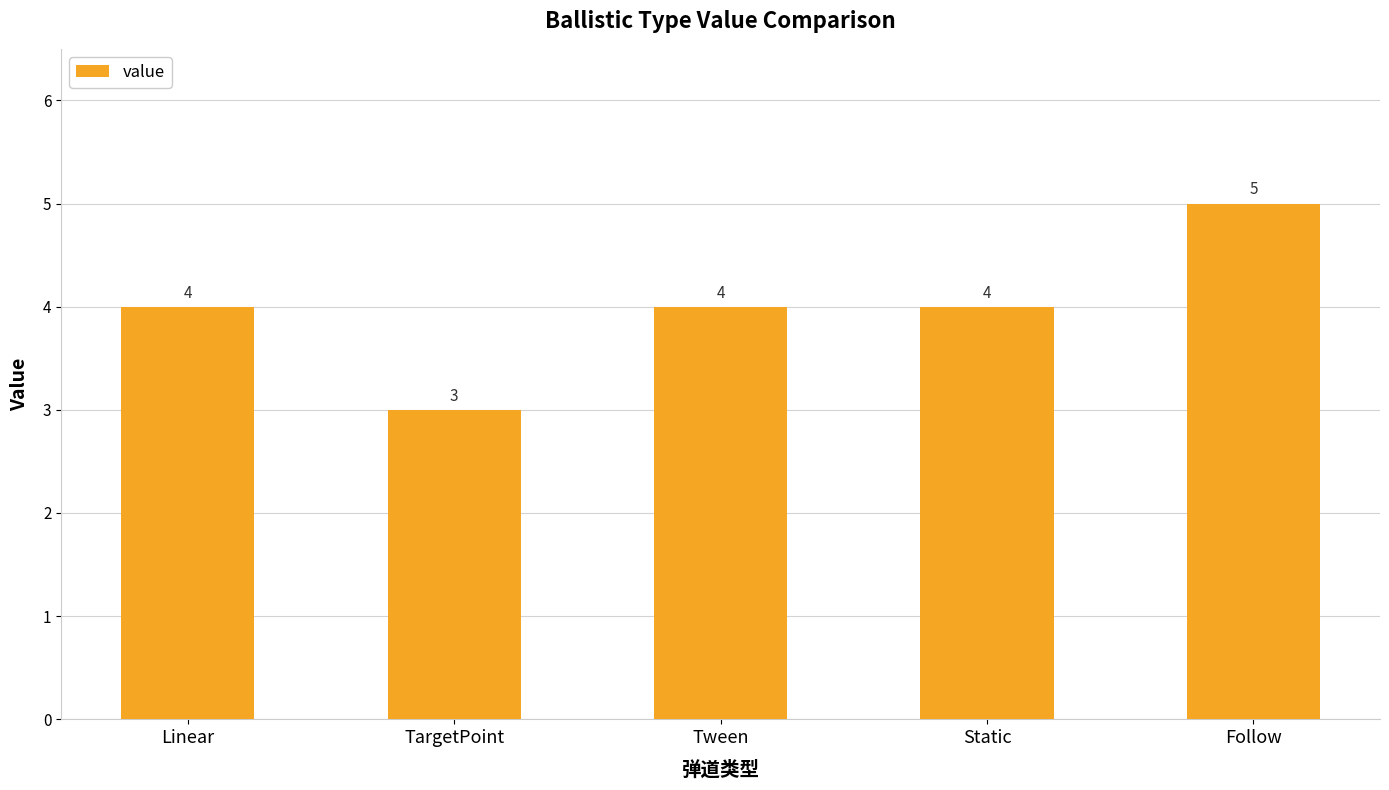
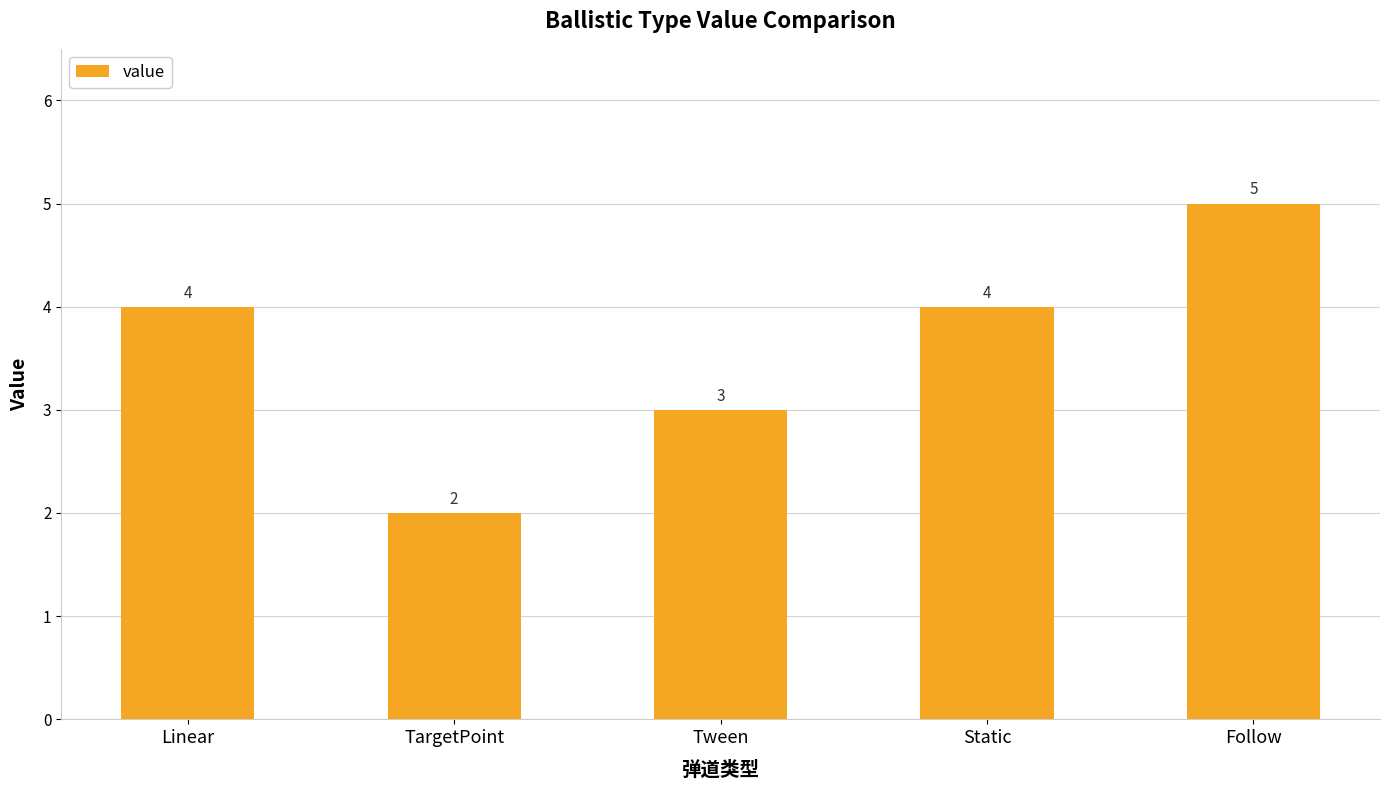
TargetPoint: 3 -> 2
Tween: 4 -> 3
